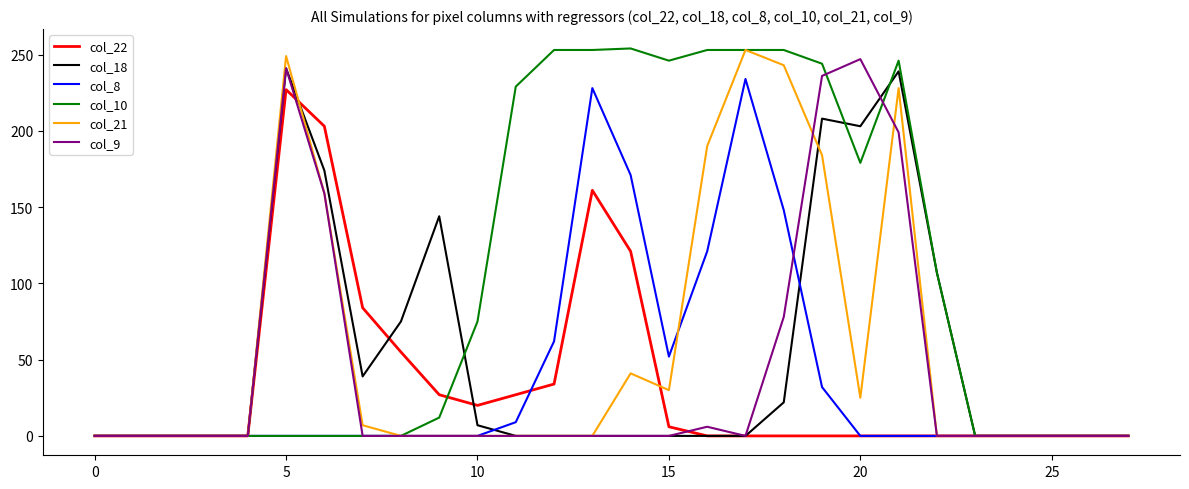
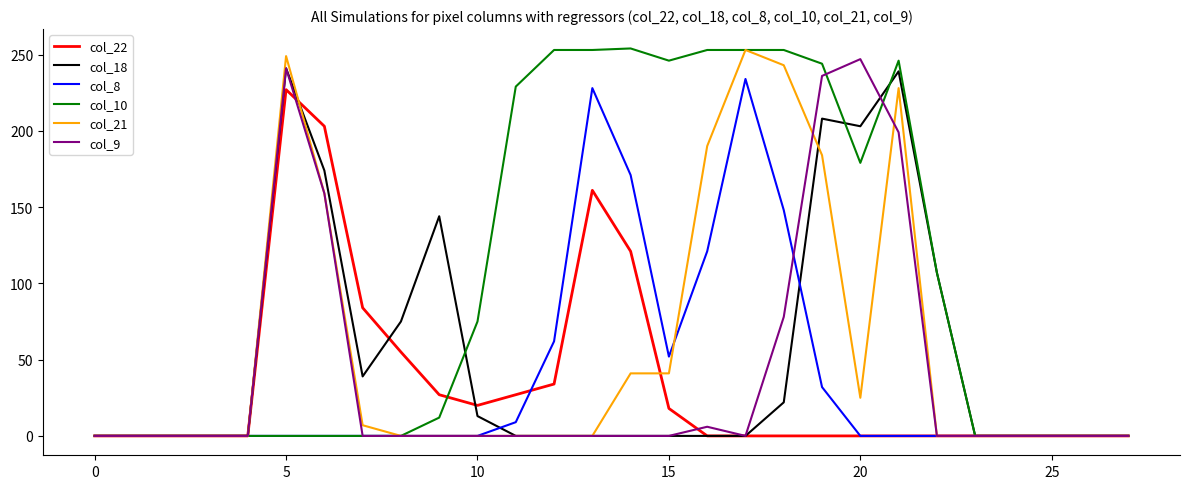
col_18, 10: 7 -> 13
col_22, 15: 6 -> 18
col_21, 15: 30 -> 41
